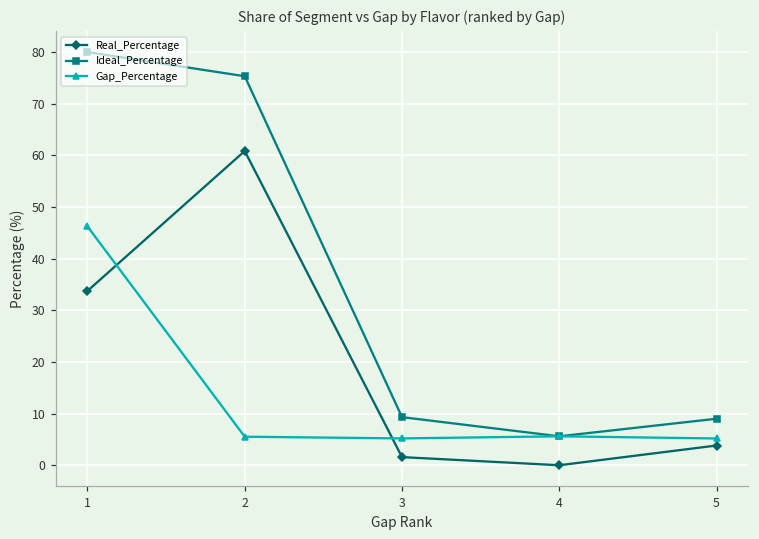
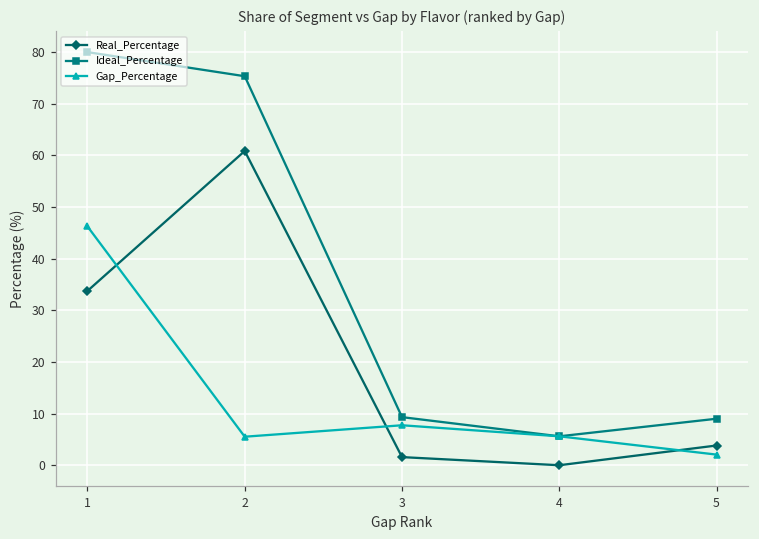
Gap_Percentage, 3: 5 -> 8
Gap_Percentage, 5: 5 -> 2
